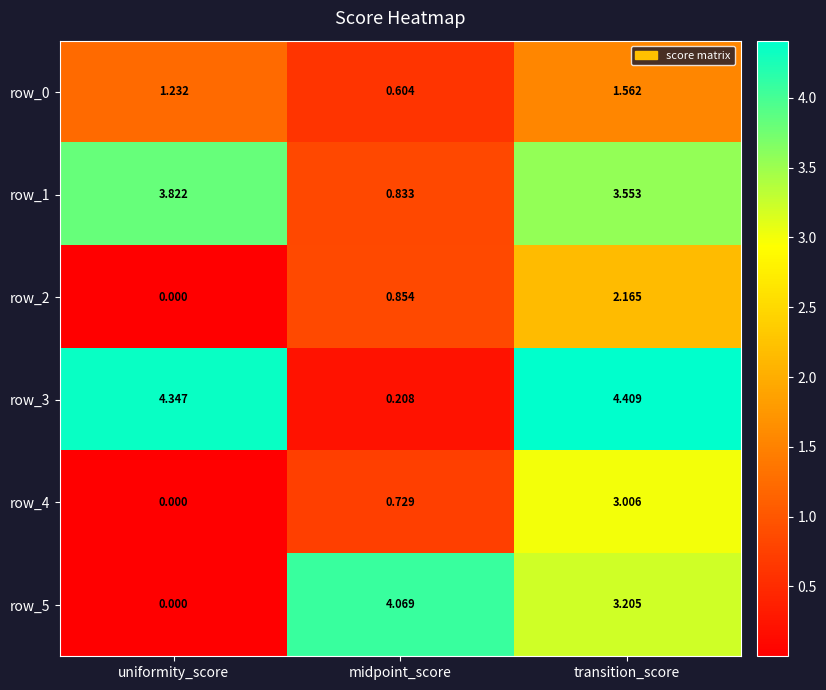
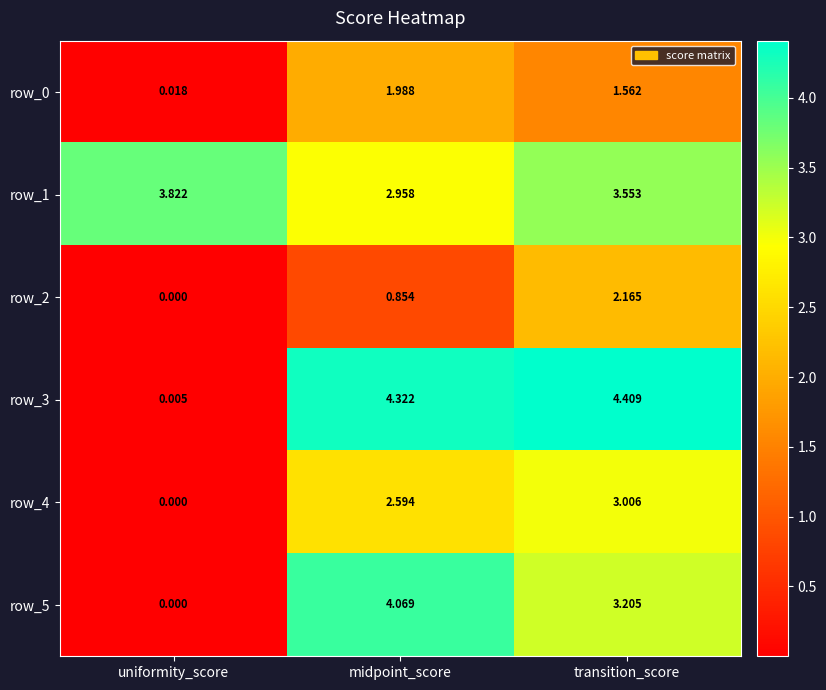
row_0, uniformity_score: 1.232 -> 0.018
row_0, midpoint_score: 0.604 -> 1.988
row_1, midpoint_score: 0.833 -> 2.958
row_3, uniformity_score: 4.347 -> 0.005
row_3, midpoint_score: 0.208 -> 4.322
row_4, midpoint_score: 0.729 -> 2.594
